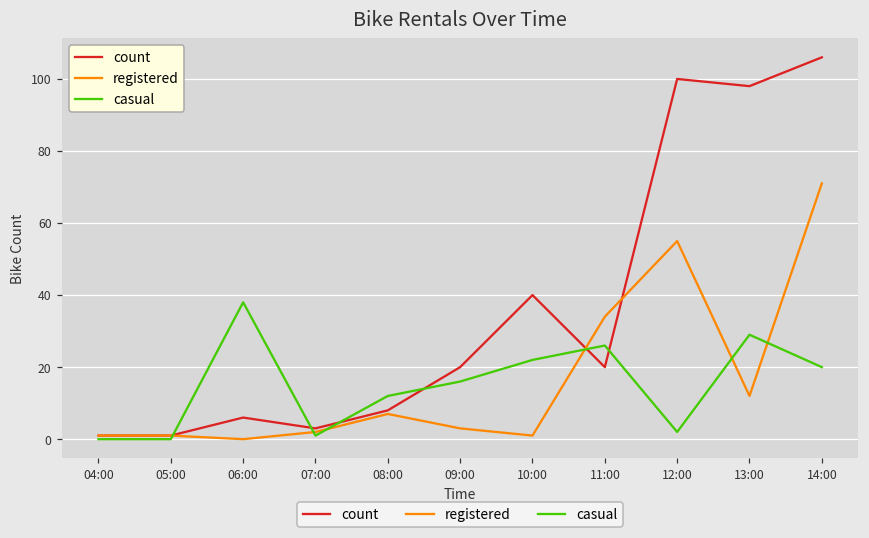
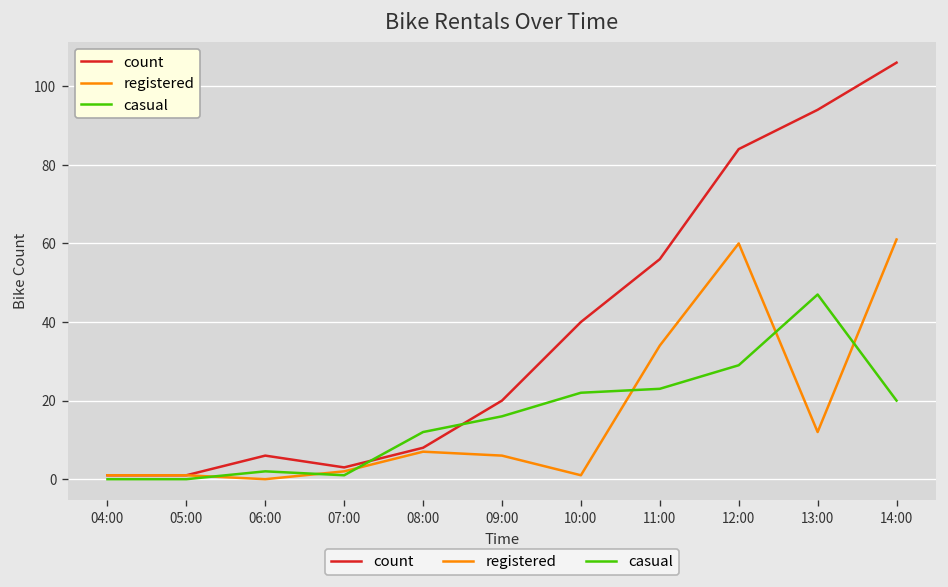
casual, 06:00: 38 -> 2
registered, 09:00: 3 -> 6
count, 11:00: 20 -> 56
casual, 11:00: 26 -> 23
count, 12:00: 100 -> 84
registered, 12:00: 55 -> 60
casual, 12:00: 2 -> 29
count, 13:00: 98 -> 94
casual, 13:00: 29 -> 47
registered, 14:00: 71 -> 61
